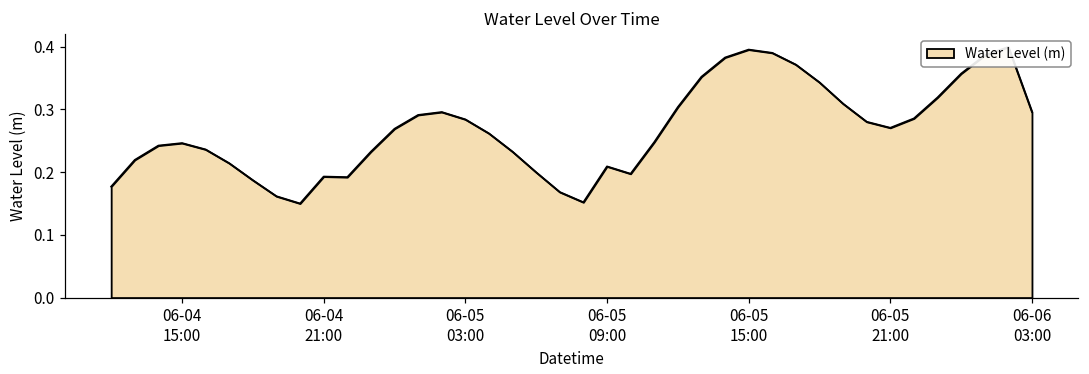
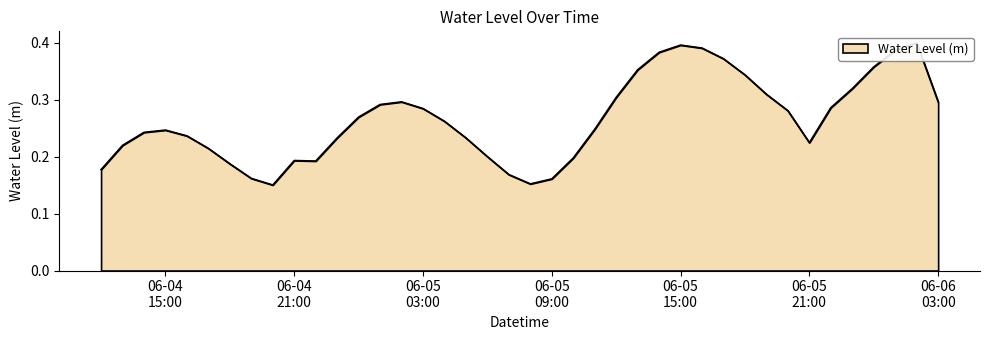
06-05 09:00: 0.21 -> 0.16
06-05 21:00: 0.27 -> 0.22
